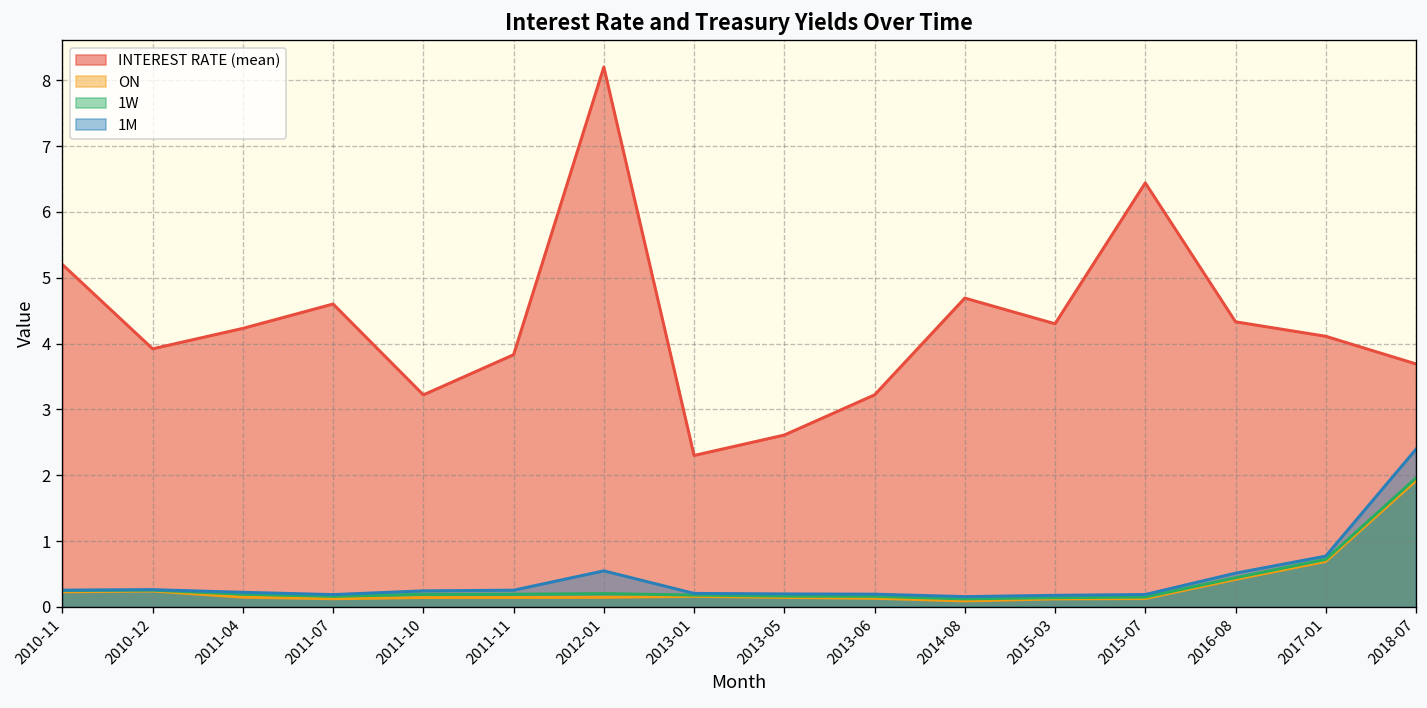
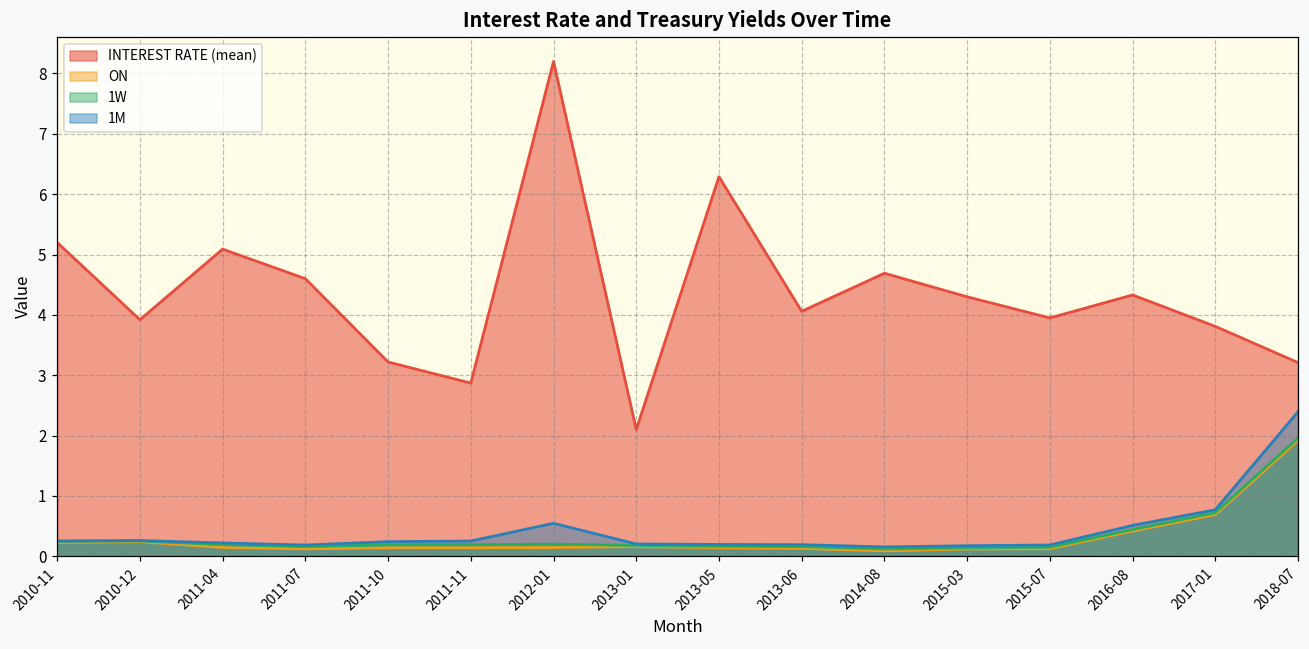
INTEREST RATE (mean), 2011-04: 4.2 -> 5.1
INTEREST RATE (mean), 2011-11: 3.8 -> 2.9
INTEREST RATE (mean), 2013-01: 2.3 -> 2.1
INTEREST RATE (mean), 2013-05: 2.6 -> 6.3
INTEREST RATE (mean), 2013-06: 3.2 -> 4.1
INTEREST RATE (mean), 2015-07: 6.4 -> 4.0
INTEREST RATE (mean), 2017-01: 4.1 -> 3.8
INTEREST RATE (mean), 2018-07: 3.7 -> 3.2
